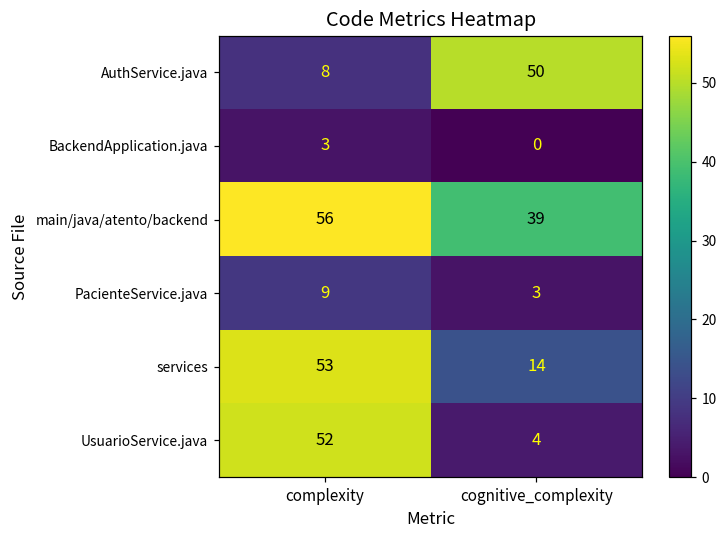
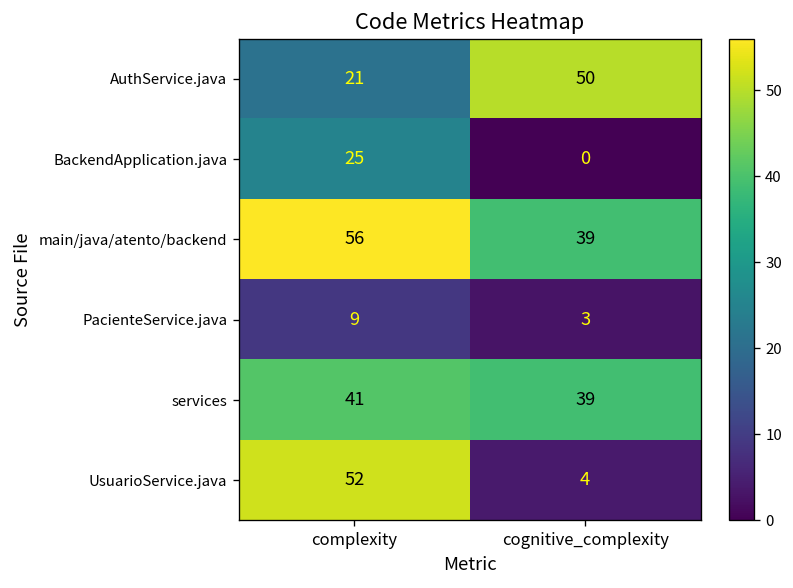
AuthService.java, complexity: 8 -> 21
BackendApplication.java, complexity: 3 -> 25
services, complexity: 53 -> 41
services, cognitive_complexity: 14 -> 39
